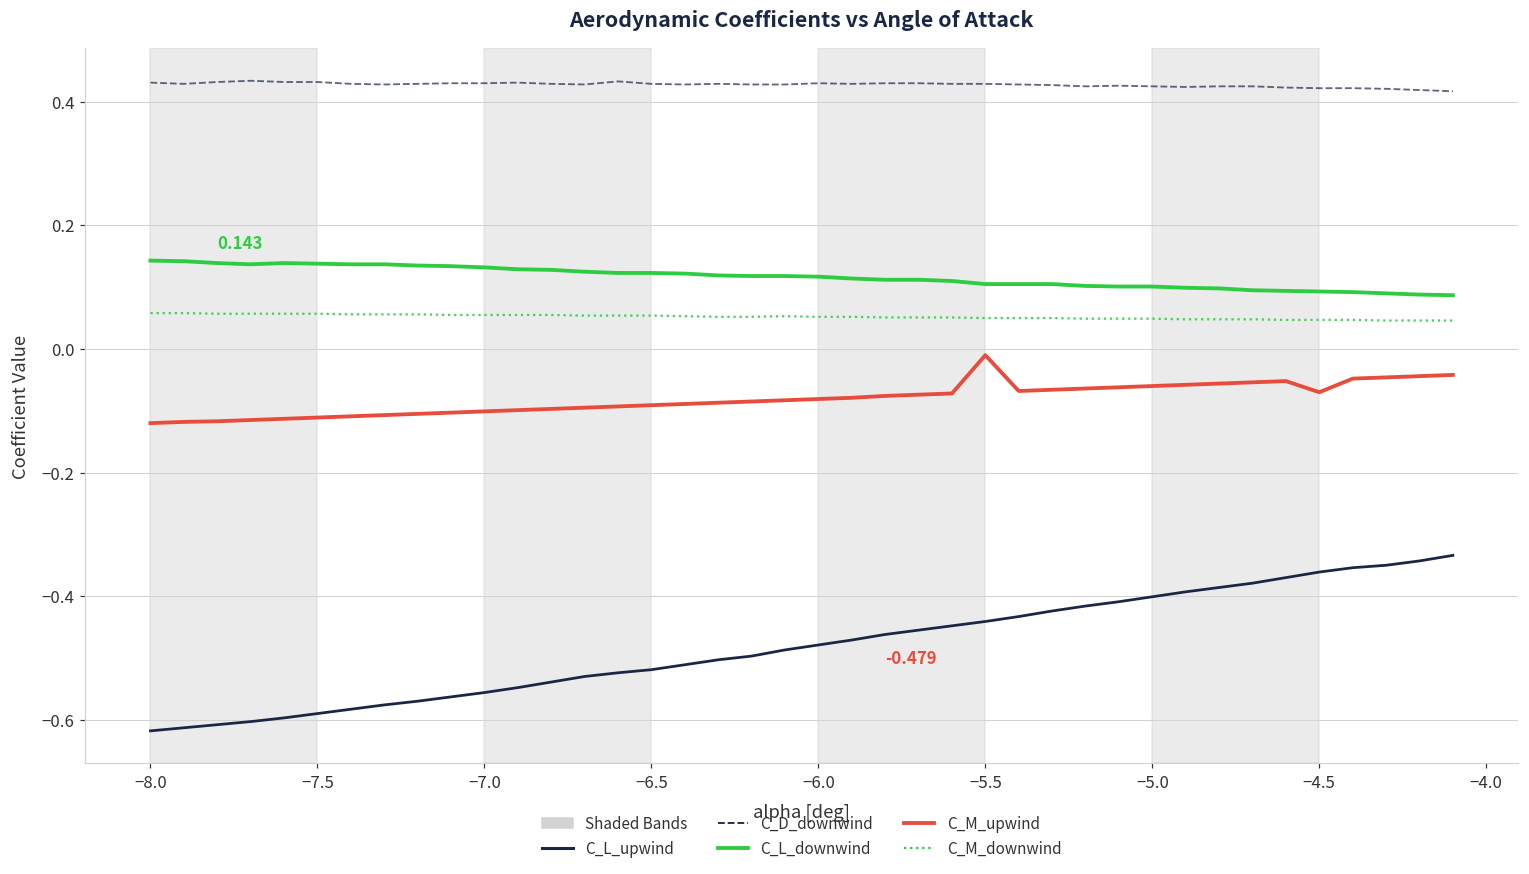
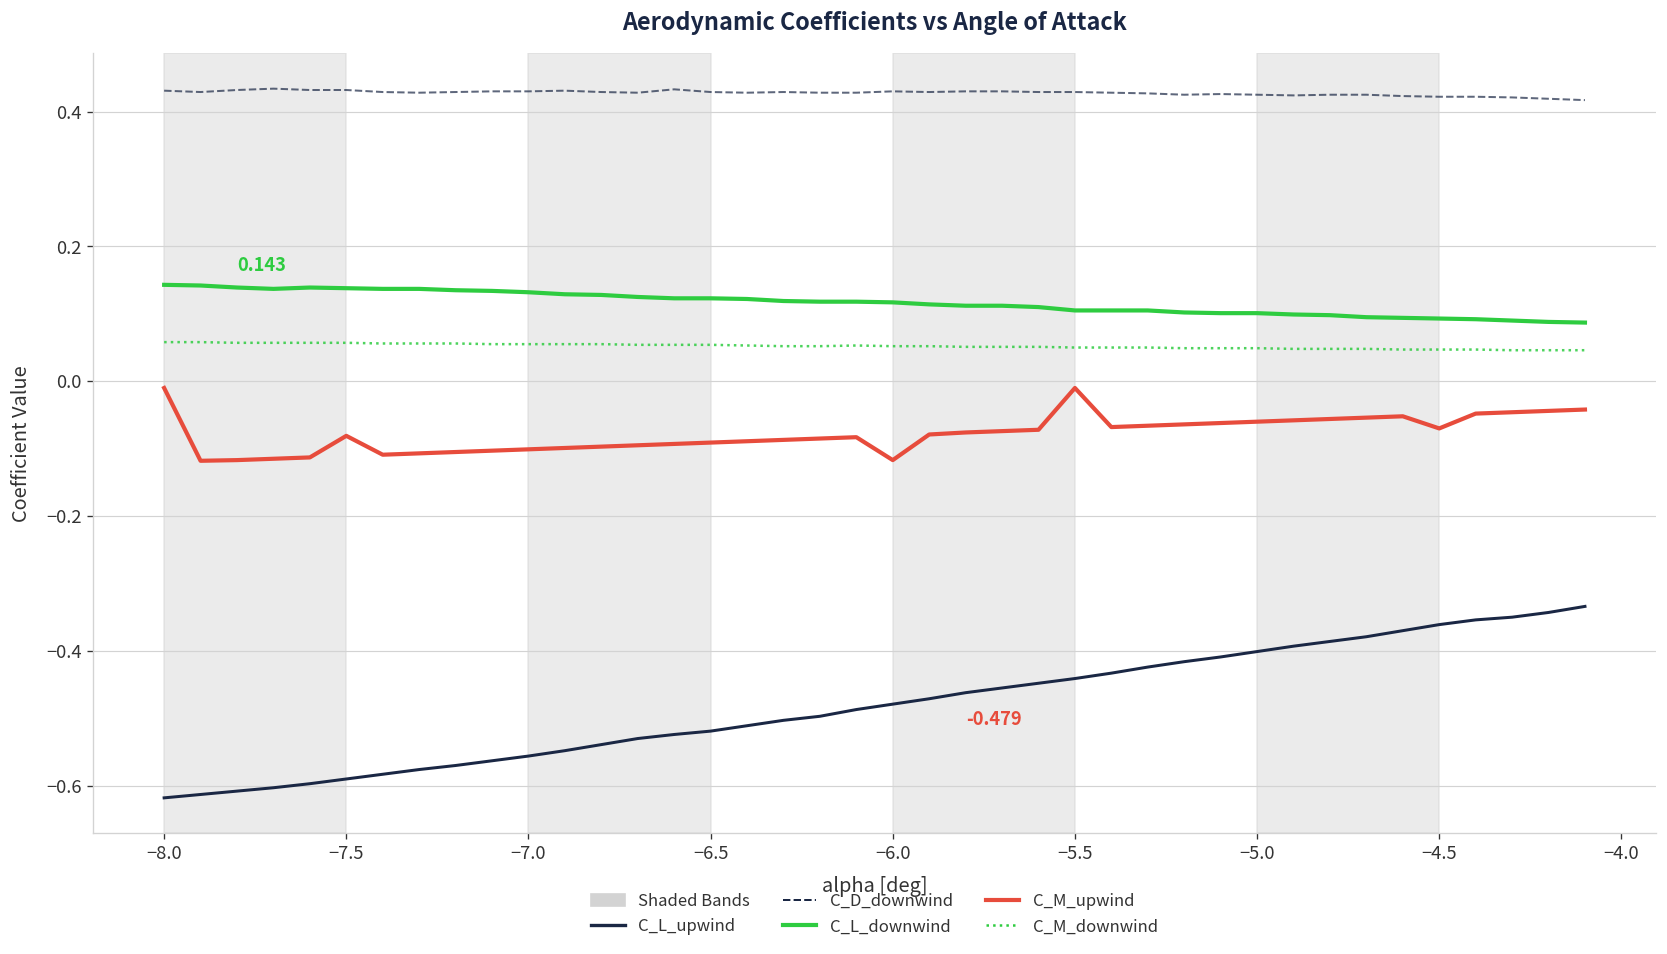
C_M_upwind, −8.0: -0.12 -> -0.01
C_M_upwind, −7.5: -0.11 -> -0.08
C_M_upwind, −6.0: -0.08 -> -0.12
